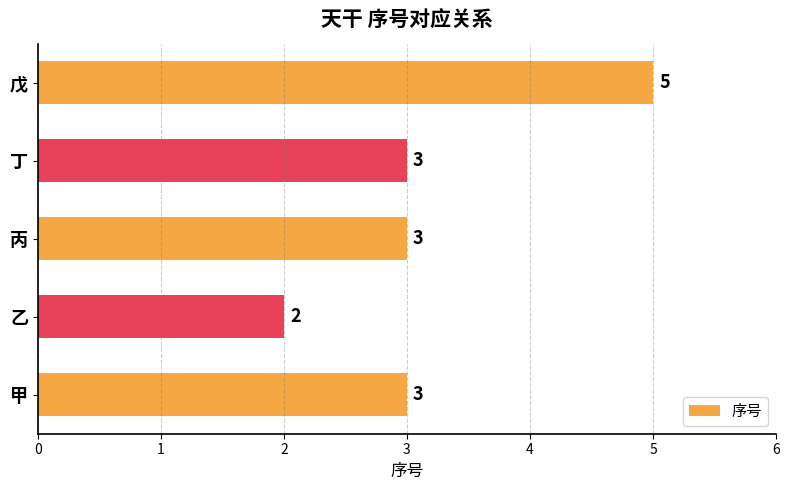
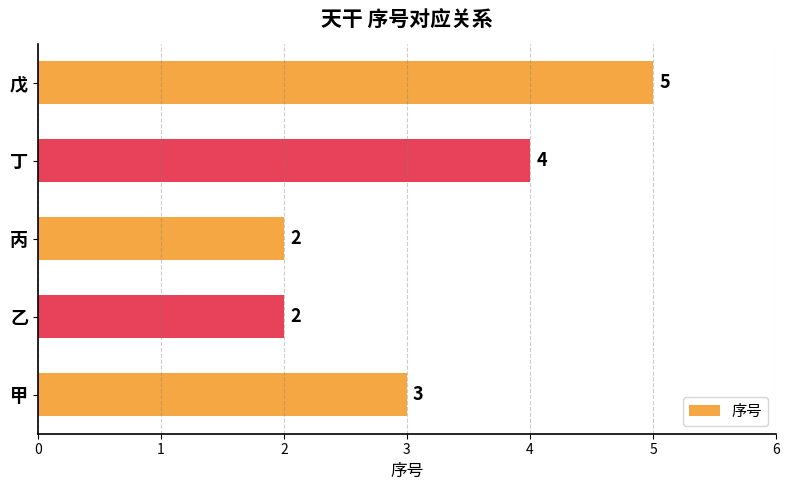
丁: 3 -> 4
丙: 3 -> 2
